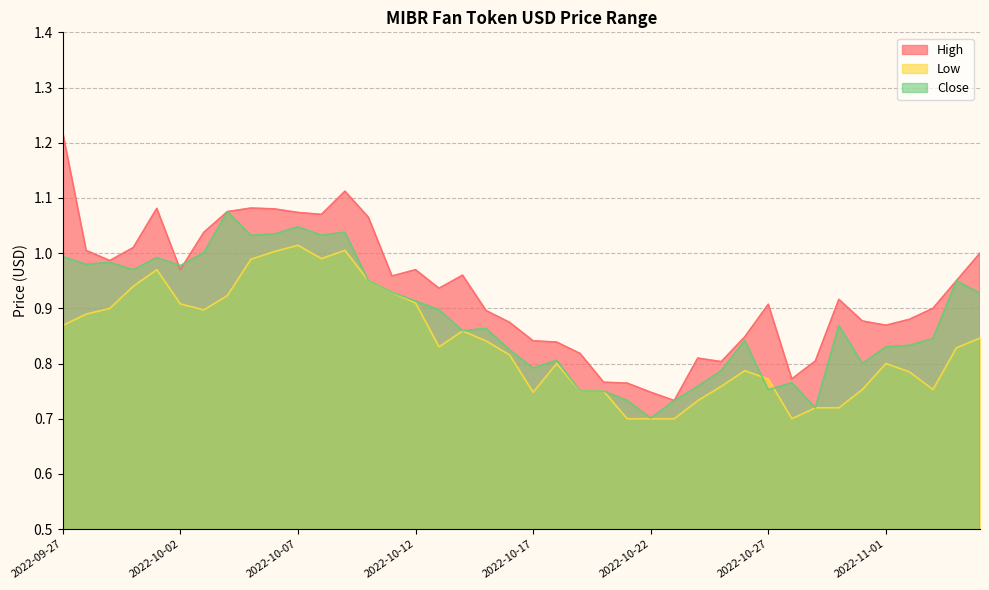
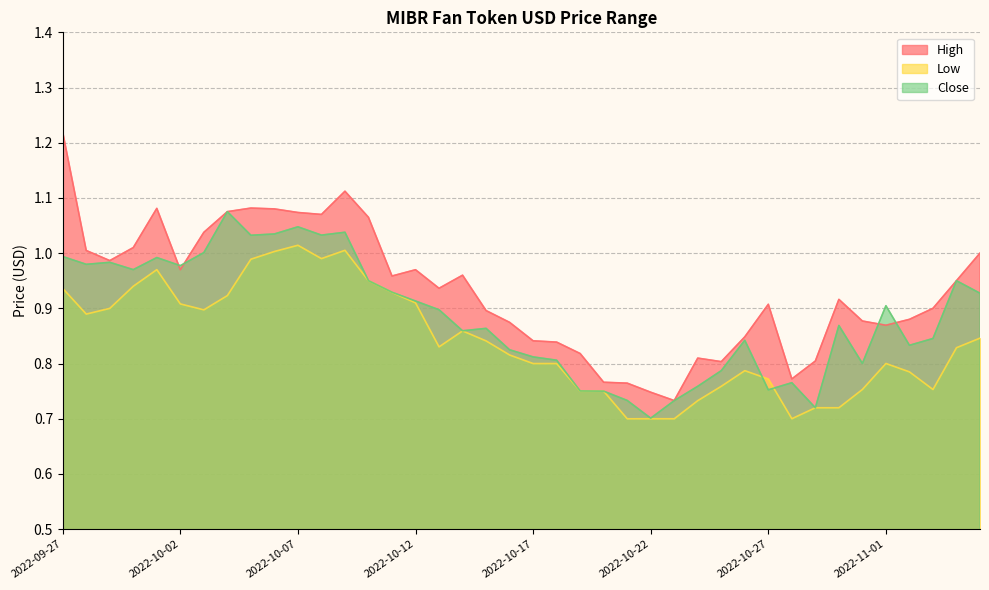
Low, 2022-09-27: 0.87 -> 0.94
Low, 2022-10-17: 0.75 -> 0.80
Close, 2022-10-17: 0.79 -> 0.81
Close, 2022-11-01: 0.83 -> 0.90
